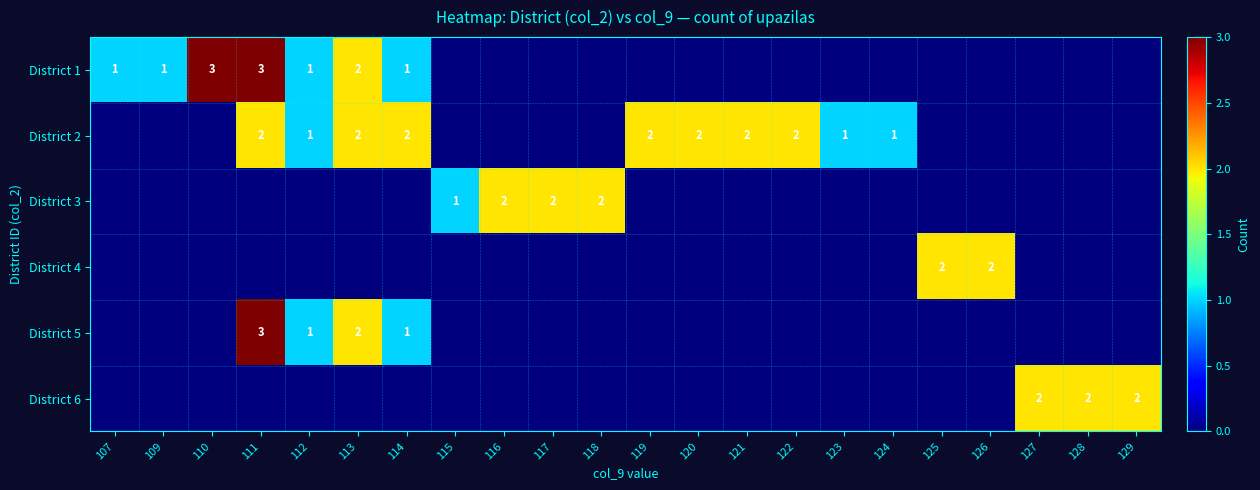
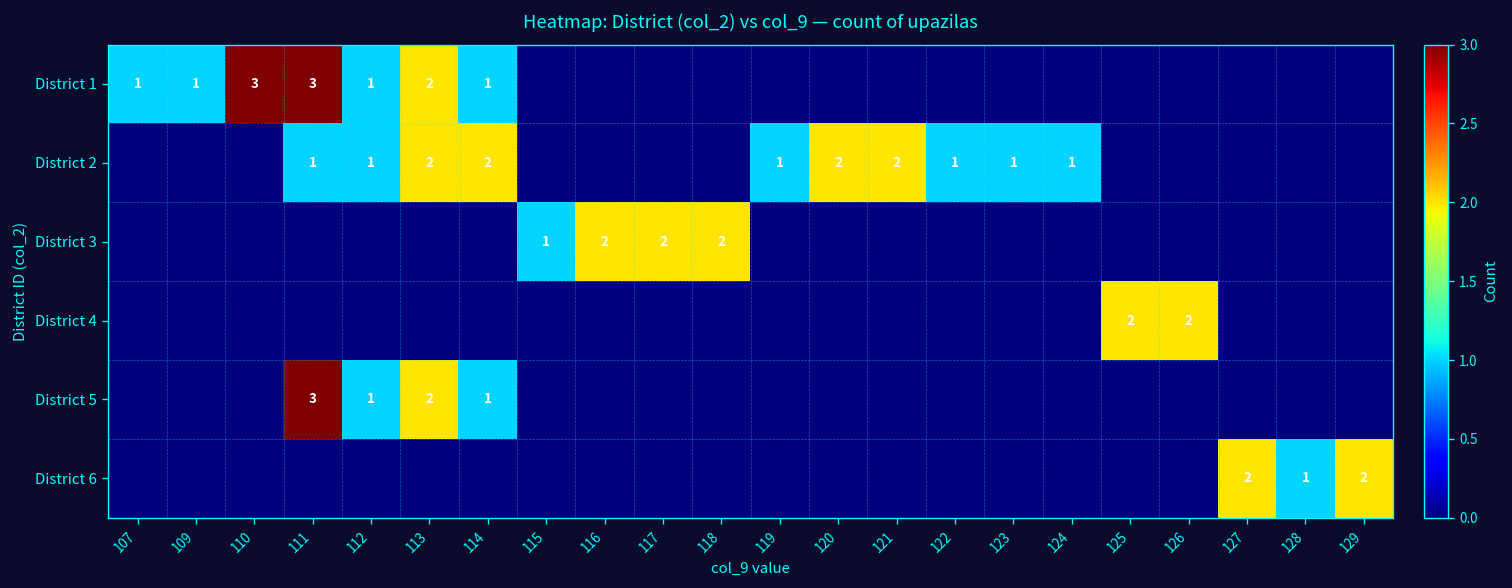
District 2, 111: 2 -> 1
District 2, 119: 2 -> 1
District 2, 122: 2 -> 1
District 6, 128: 2 -> 1
